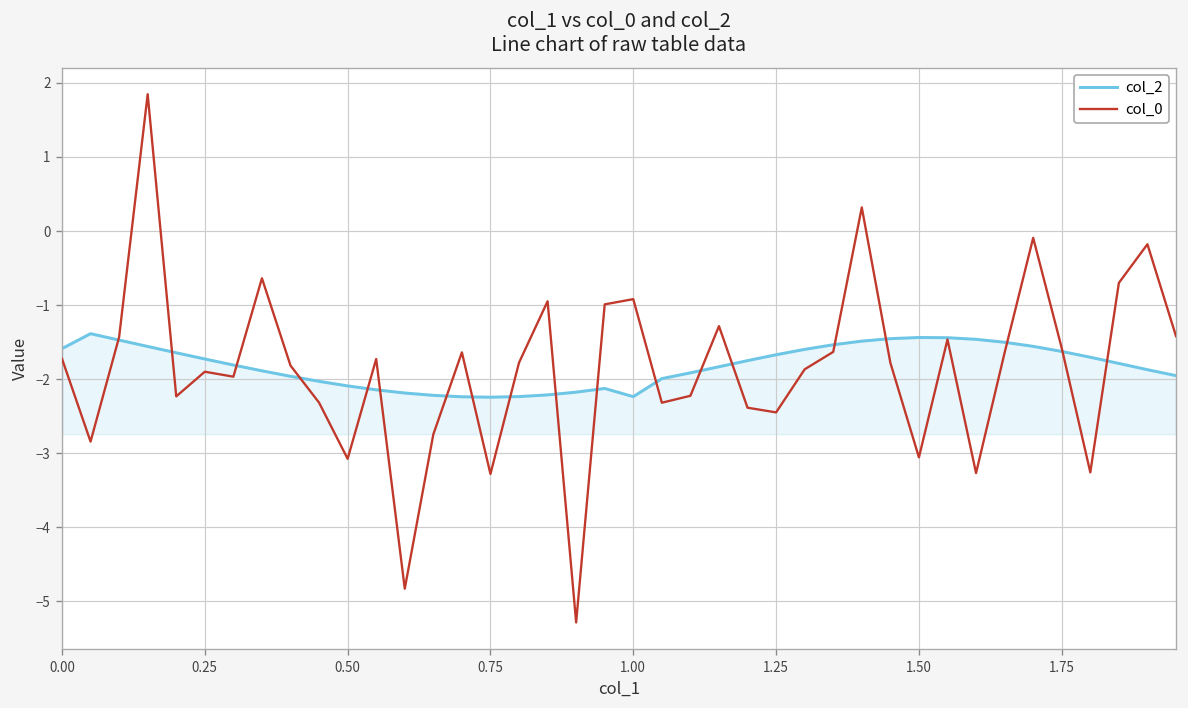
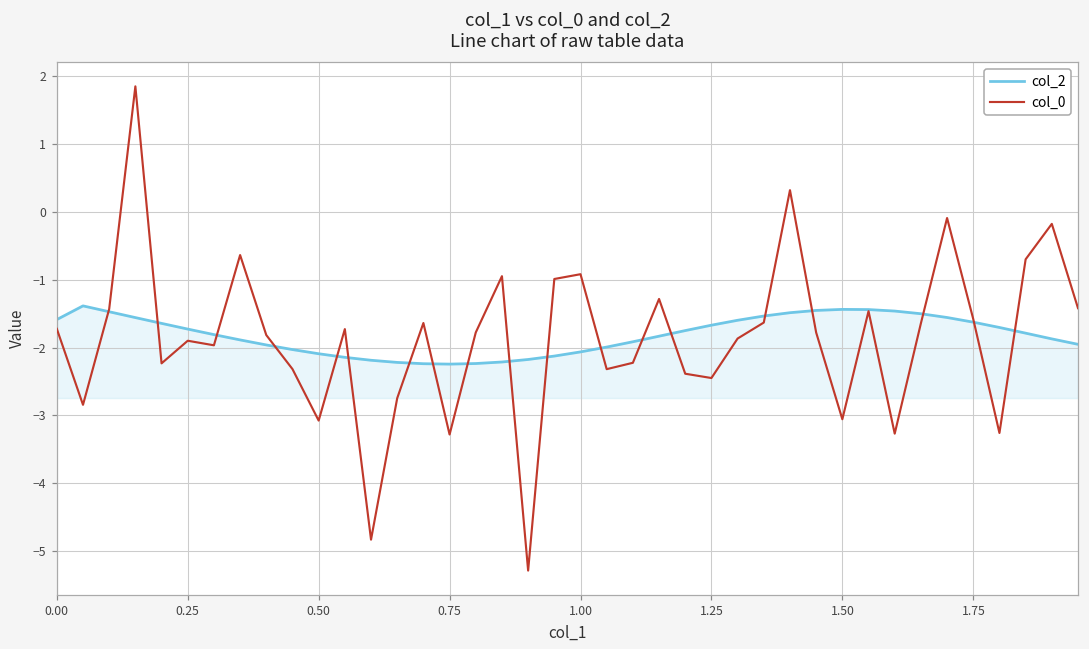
col_2, 1.00: -2.2 -> -2.1
